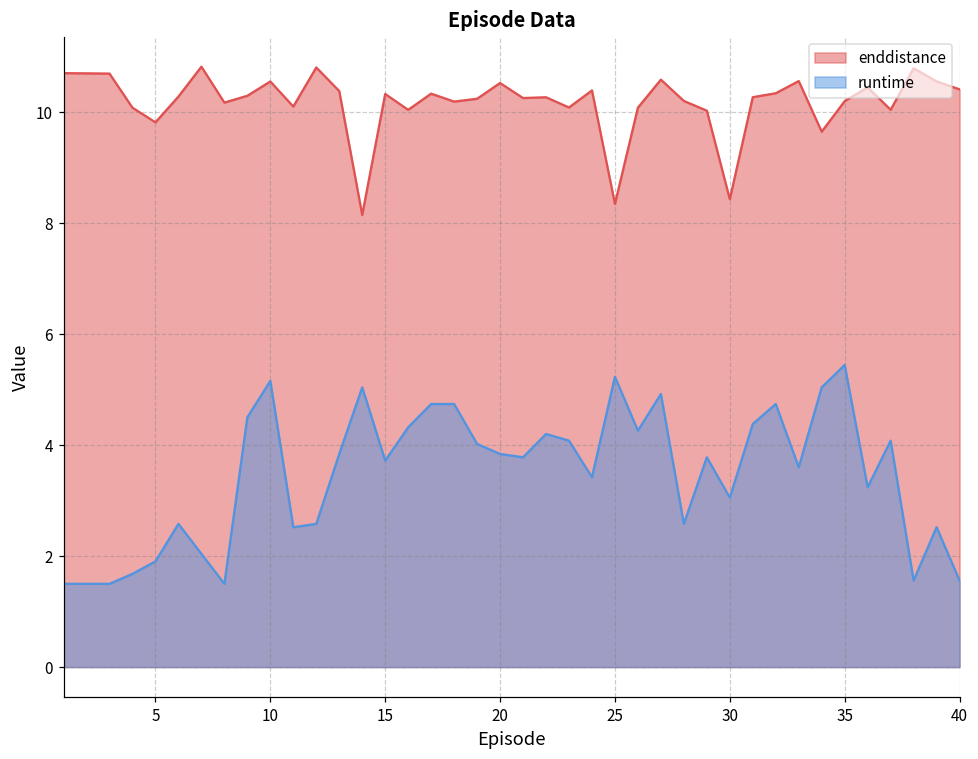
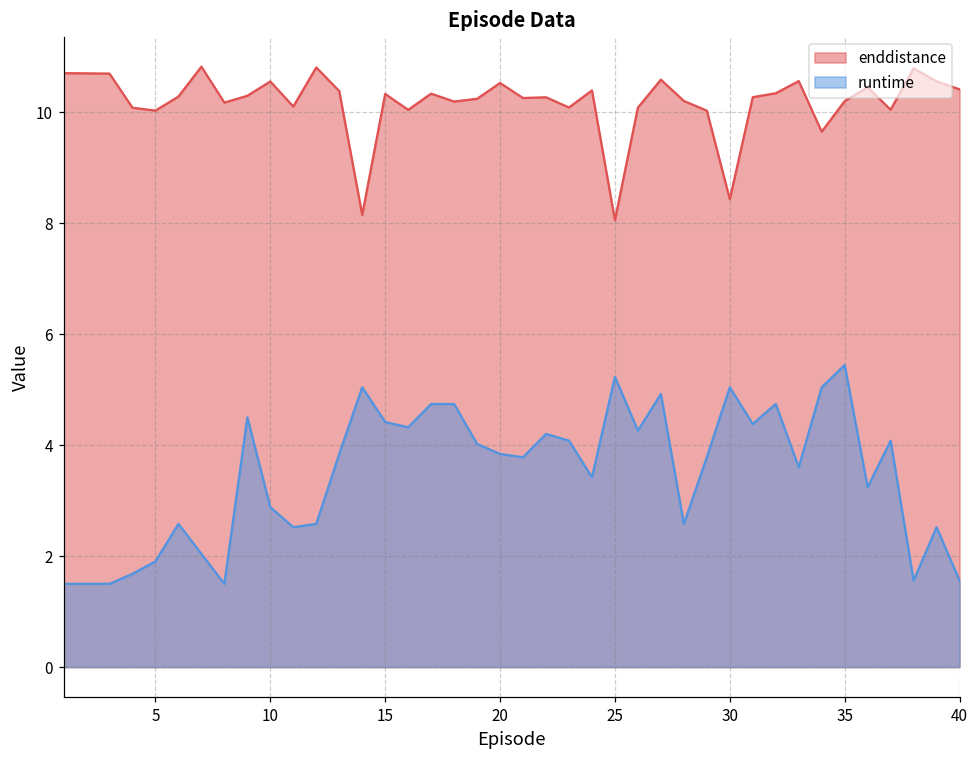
enddistance, 5: 9.8 -> 10.0
runtime, 10: 5.2 -> 2.9
runtime, 15: 3.7 -> 4.4
enddistance, 25: 8.3 -> 8.1
runtime, 30: 3.1 -> 5.0
